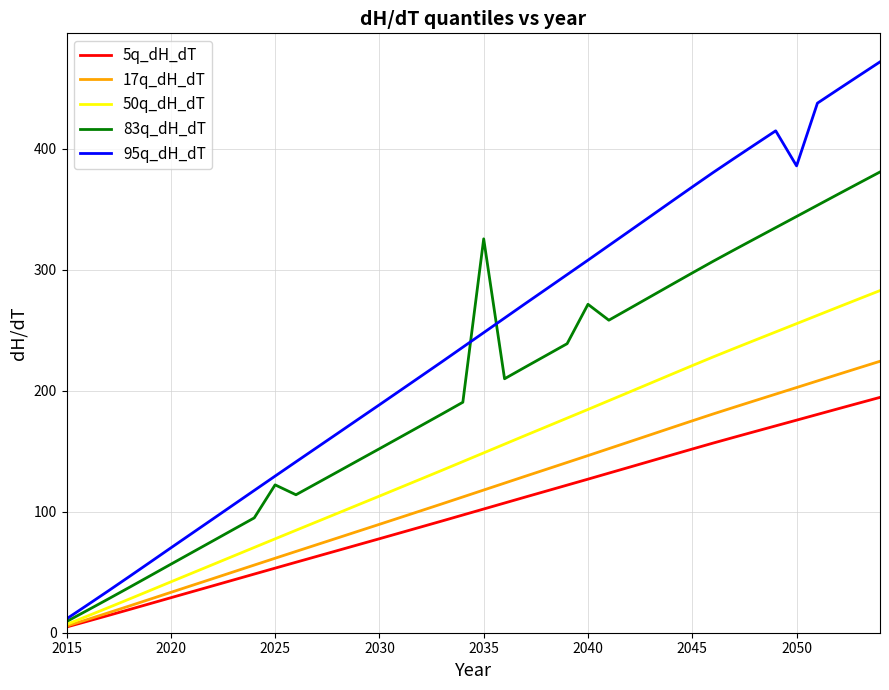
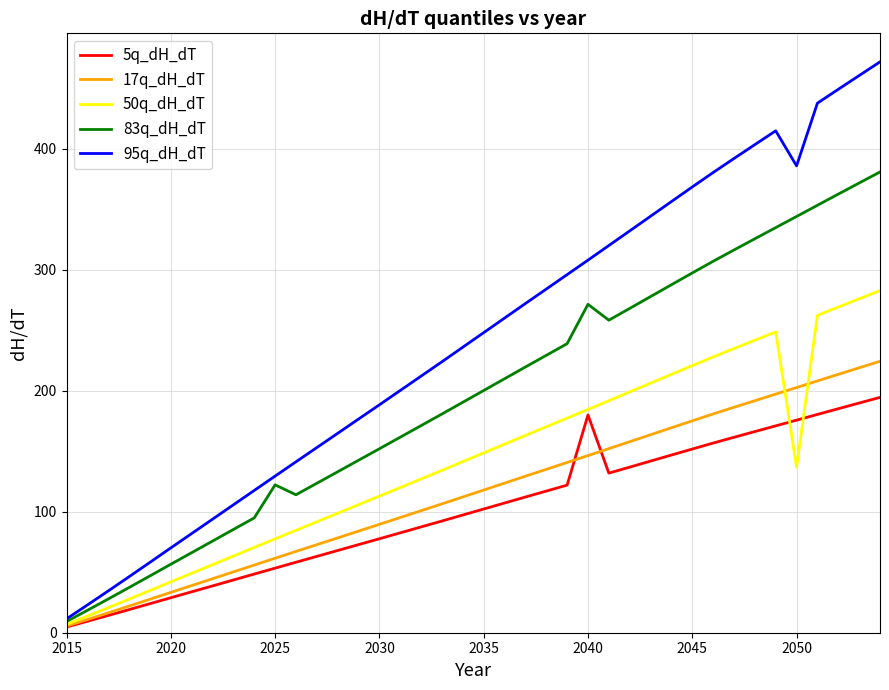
83q_dH_dT, 2035: 325 -> 200
5q_dH_dT, 2040: 127 -> 180
50q_dH_dT, 2050: 255 -> 137
